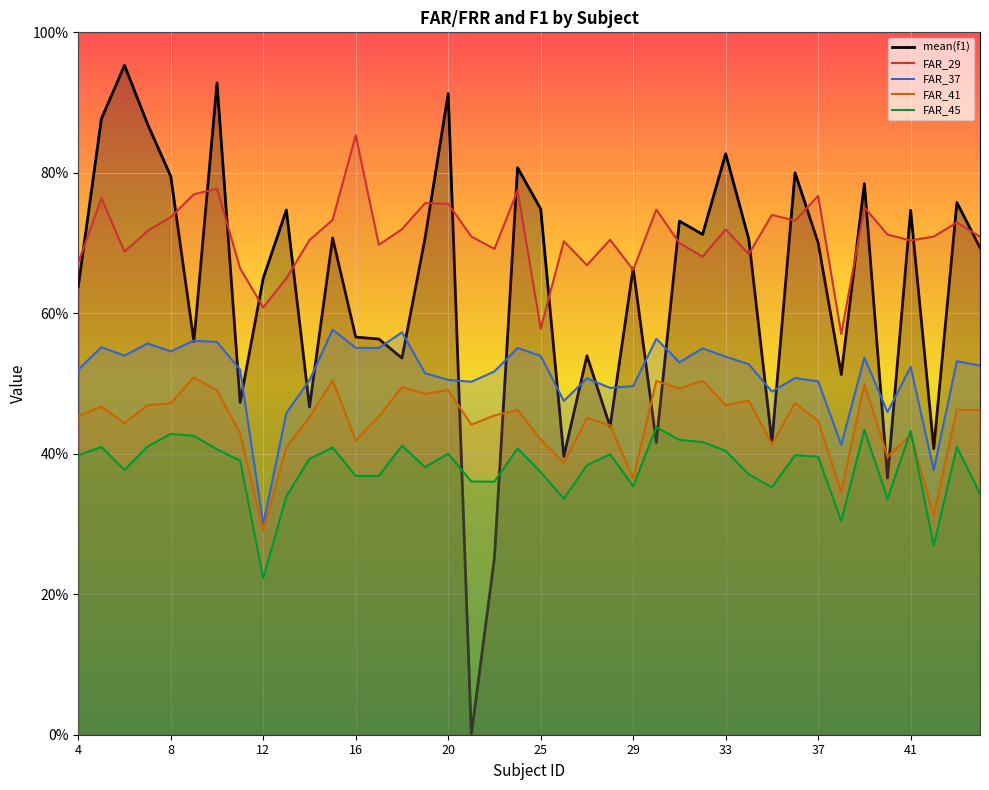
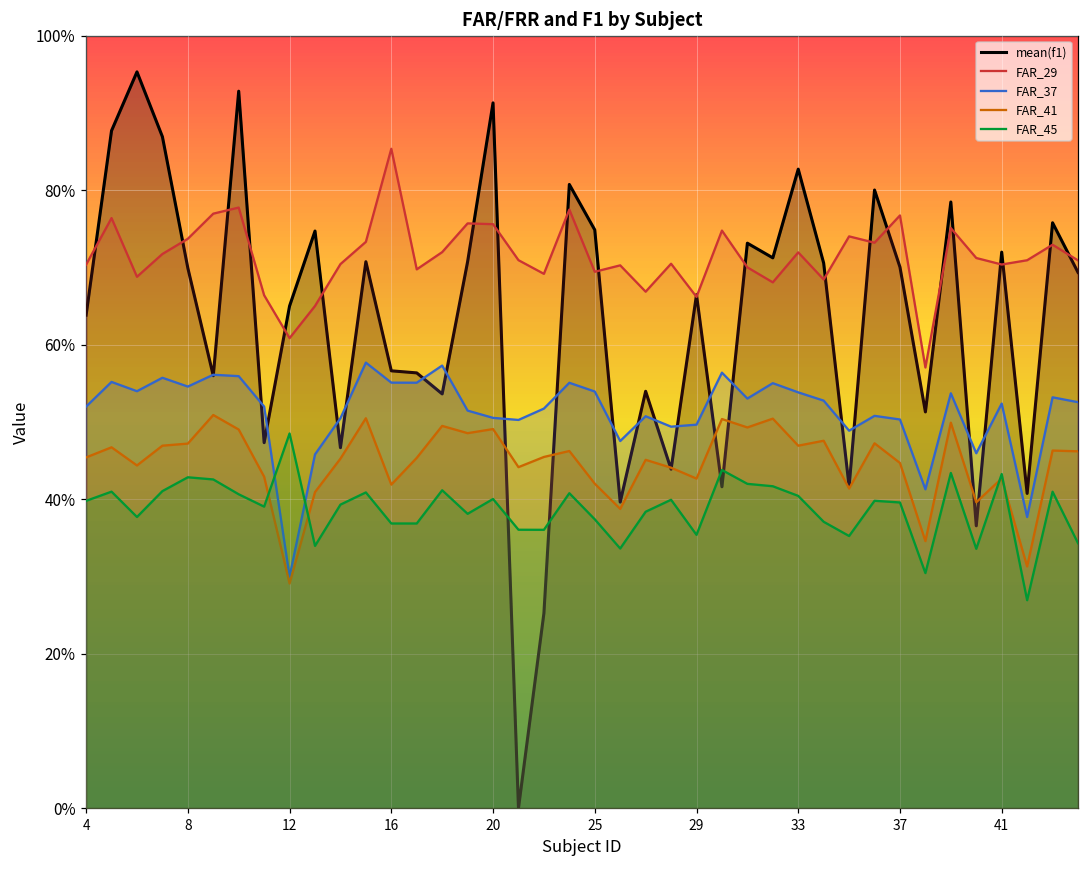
FAR_29, 4: 67% -> 70%
mean(f1), 8: 80% -> 70%
FAR_45, 12: 22% -> 49%
FAR_29, 25: 58% -> 69%
FAR_41, 29: 36% -> 43%
mean(f1), 41: 75% -> 72%
